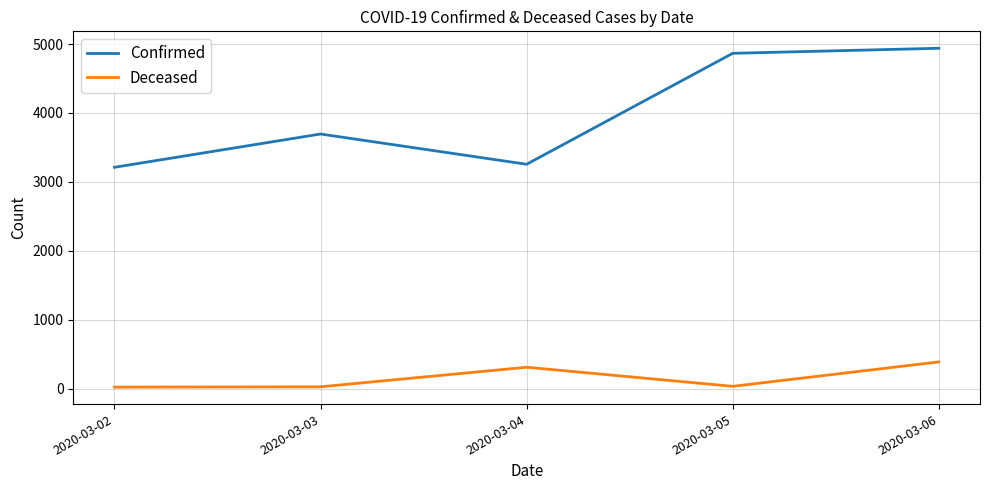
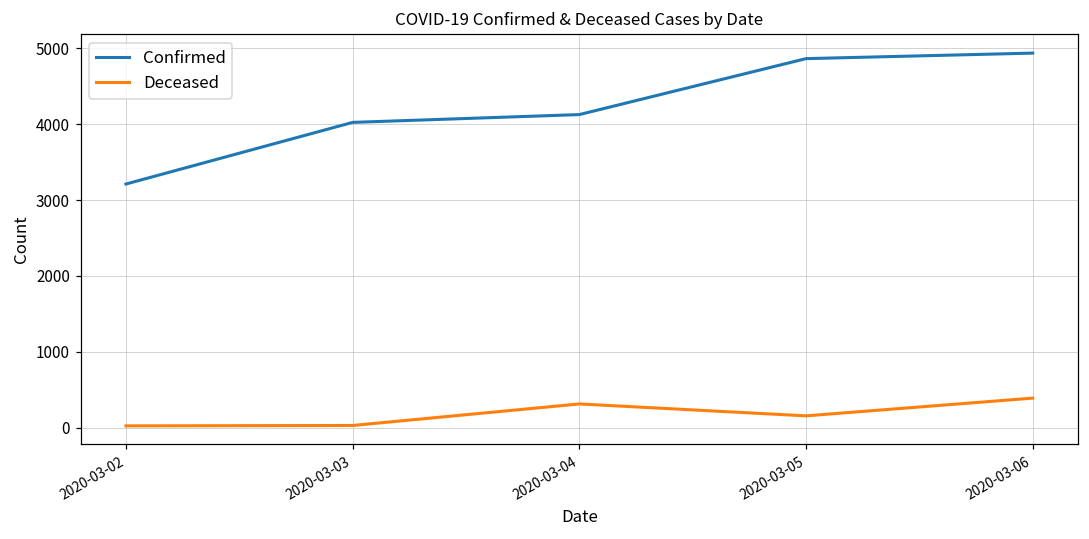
Confirmed, 2020-03-03: 3700 -> 4000
Confirmed, 2020-03-04: 3300 -> 4100
Deceased, 2020-03-05: 0 -> 200
